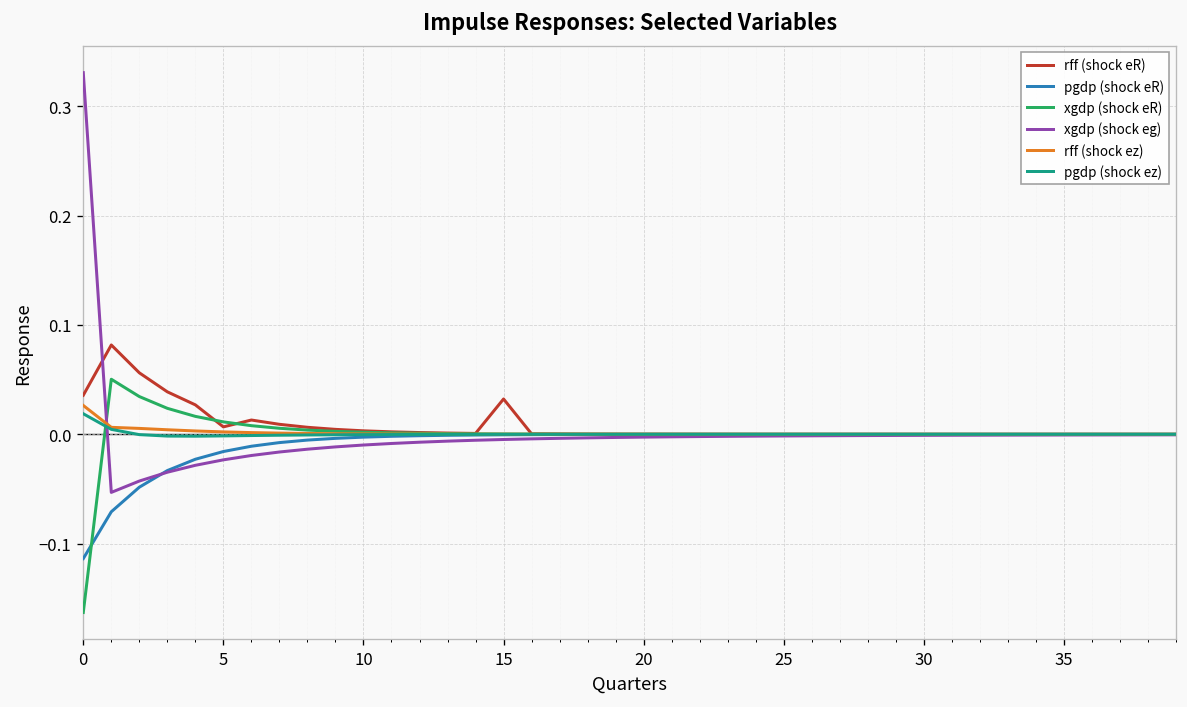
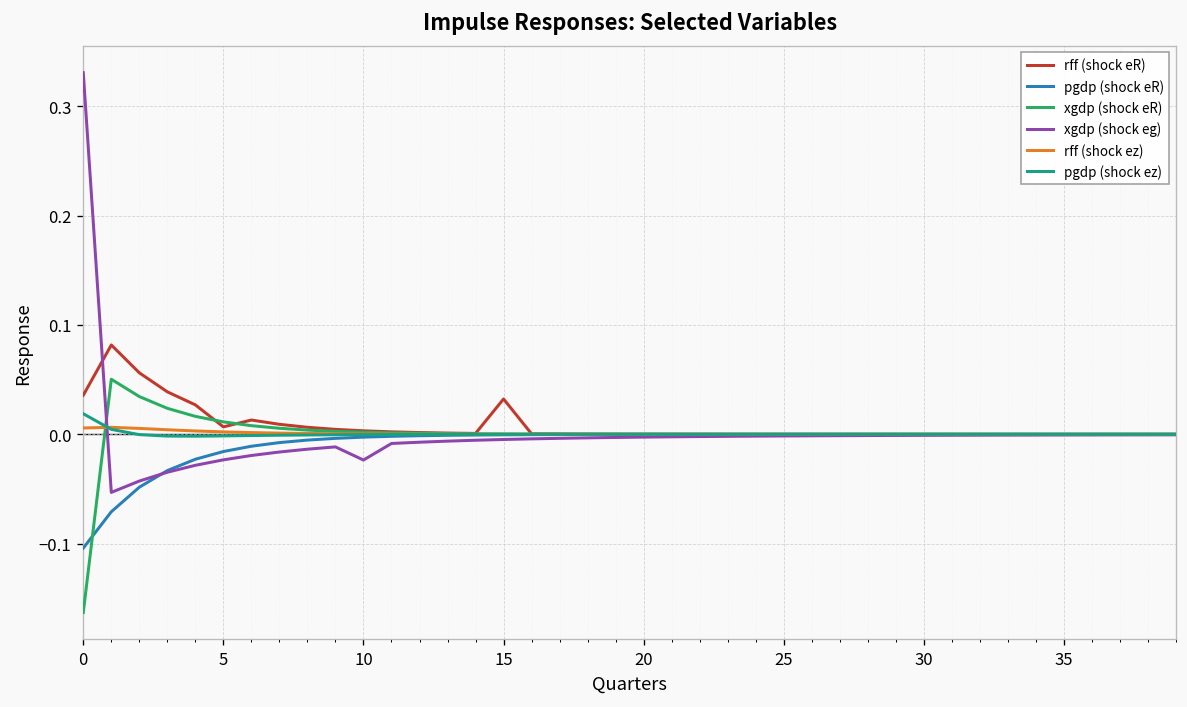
pgdp (shock eR), 0: -0.11 -> -0.10
rff (shock ez), 0: 0.03 -> 0.01
xgdp (shock eg), 10: -0.01 -> -0.02
